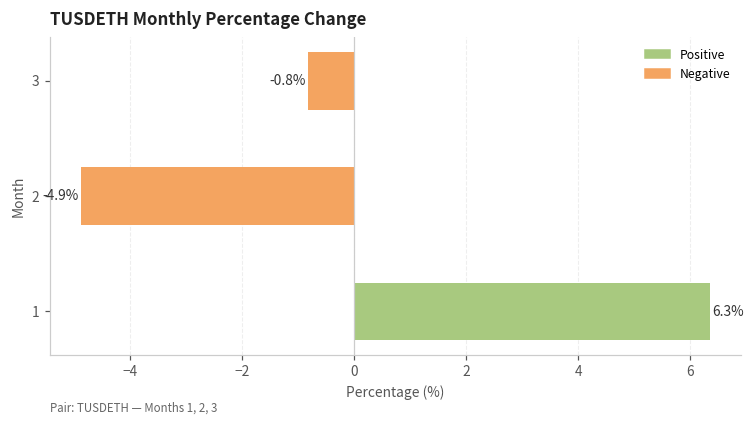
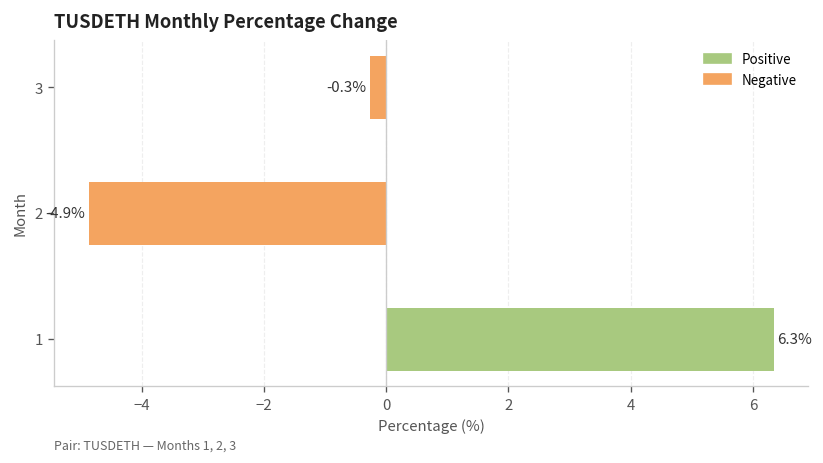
3: -0.8% -> -0.3%
